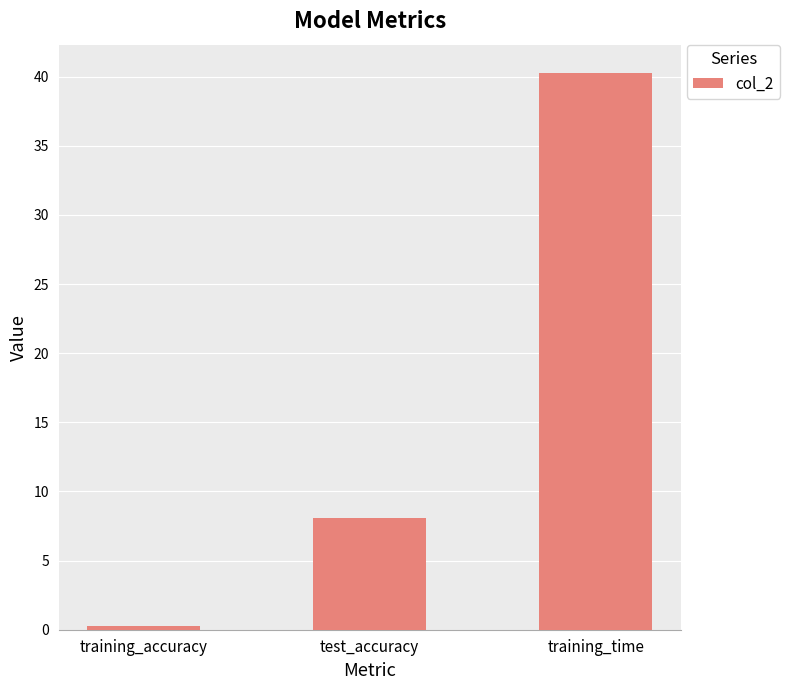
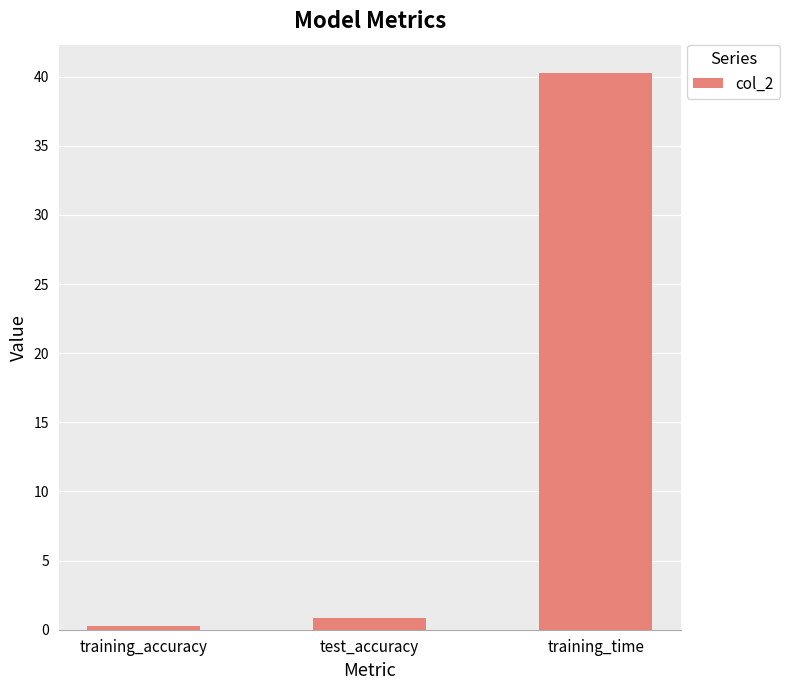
test_accuracy: 8.1 -> 0.8
